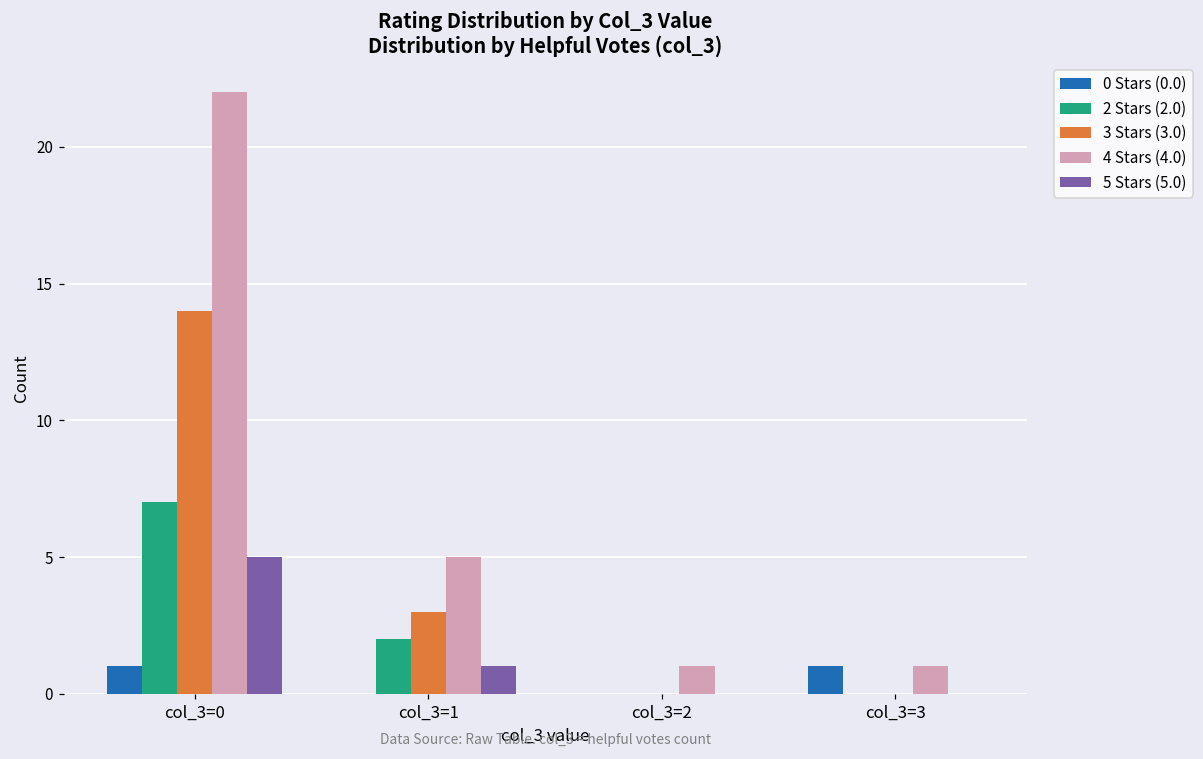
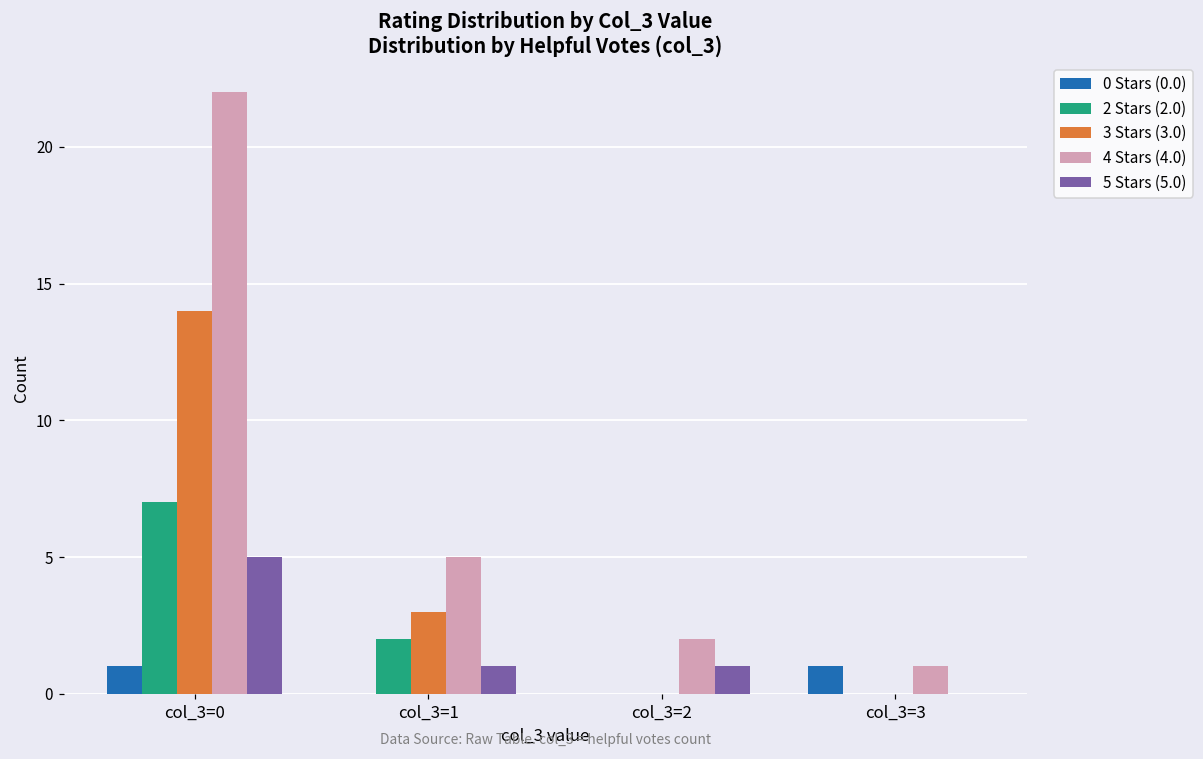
4 Stars (4.0), col_3=2: 1 -> 2
5 Stars (5.0), col_3=2: 0 -> 1
